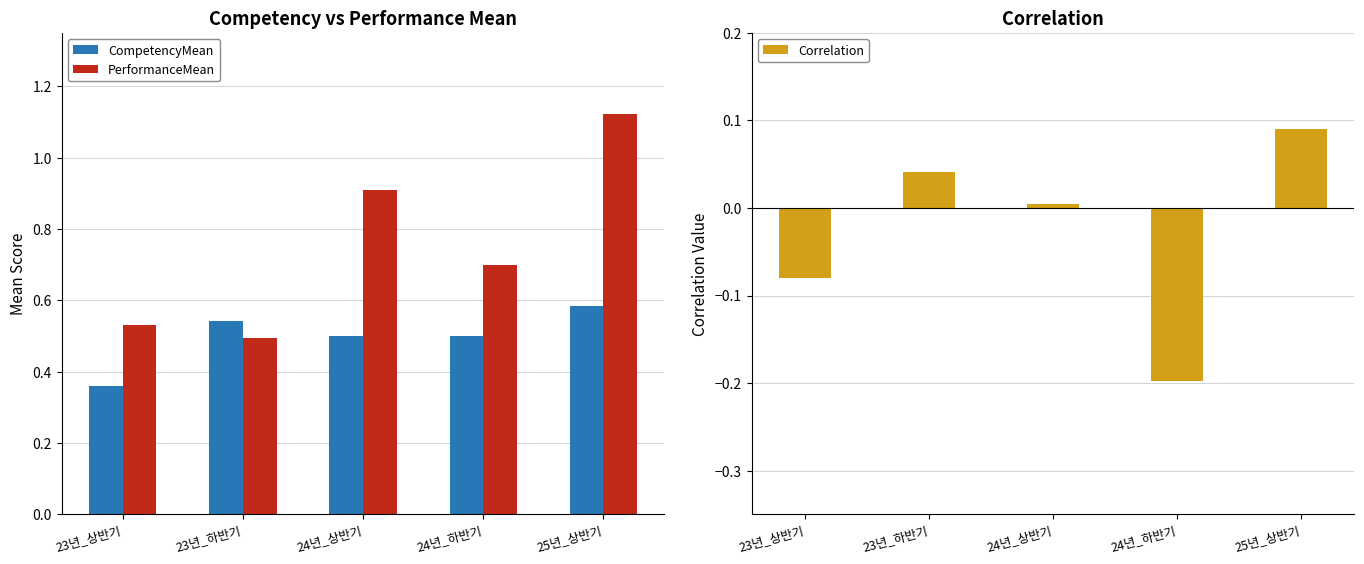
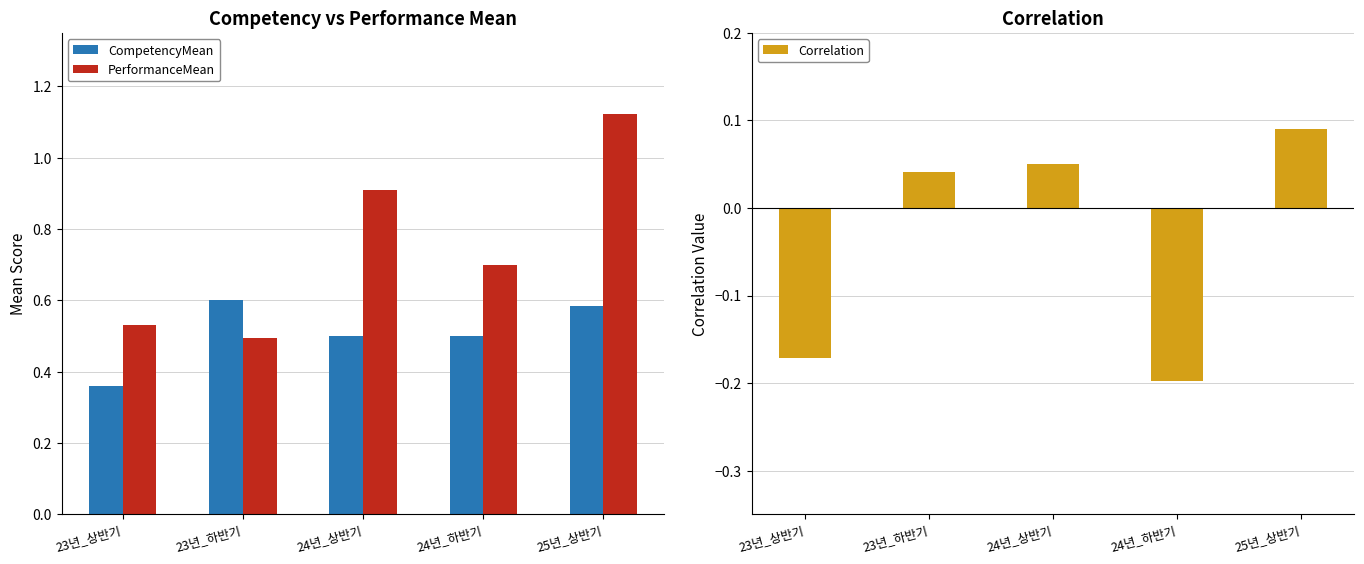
Competency vs Performance Mean, CompetencyMean, 23년_하반기: 0.54 -> 0.60
Correlation, 23년_상반기: -0.08 -> -0.17
Correlation, 24년_상반기: 0.00 -> 0.05
